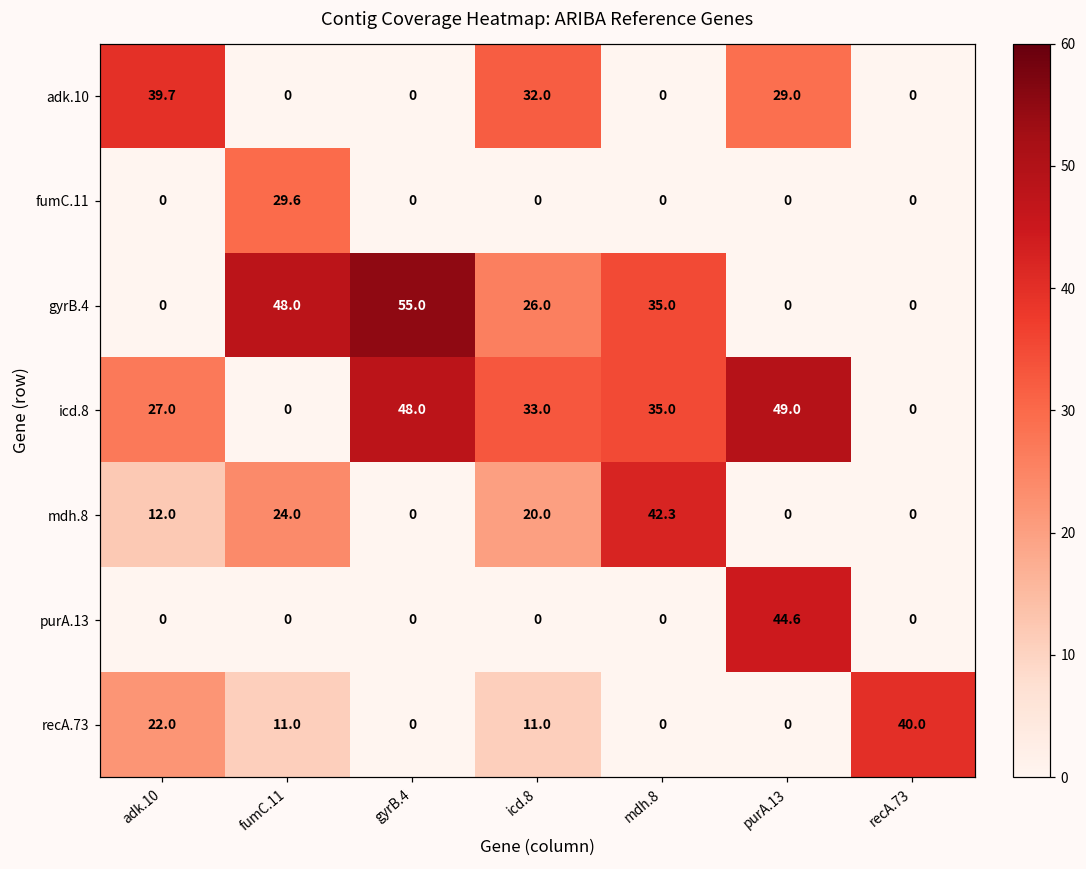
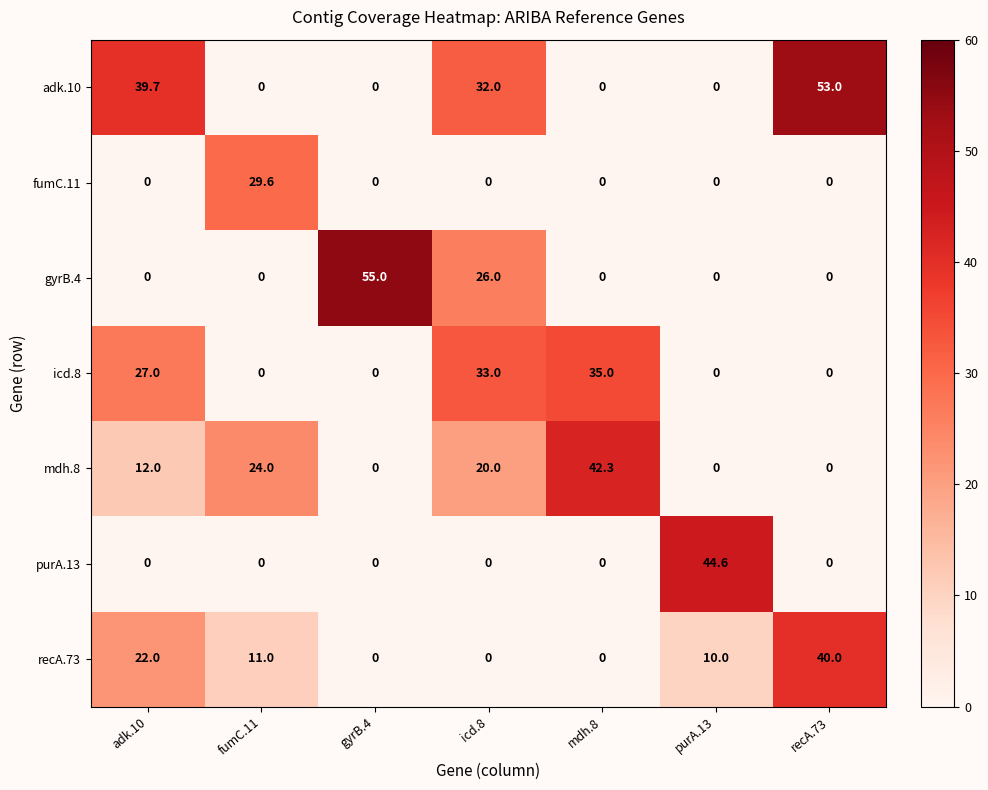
adk.10, purA.13: 29.0 -> 0
adk.10, recA.73: 0 -> 53.0
gyrB.4, fumC.11: 48.0 -> 0
gyrB.4, mdh.8: 35.0 -> 0
icd.8, gyrB.4: 48.0 -> 0
icd.8, purA.13: 49.0 -> 0
recA.73, icd.8: 11.0 -> 0
recA.73, purA.13: 0 -> 10.0
